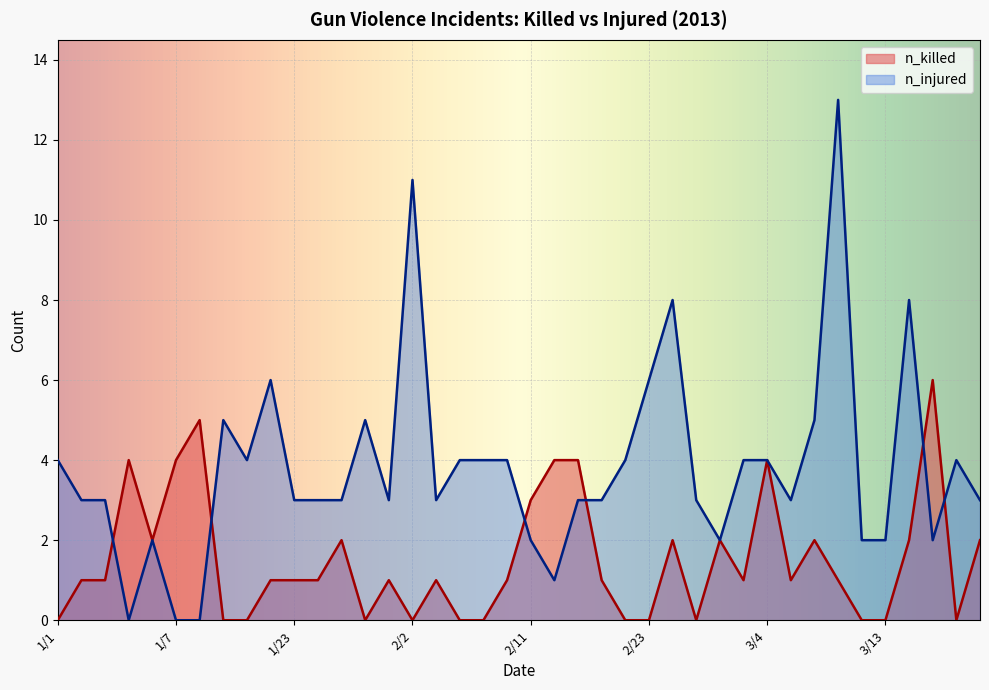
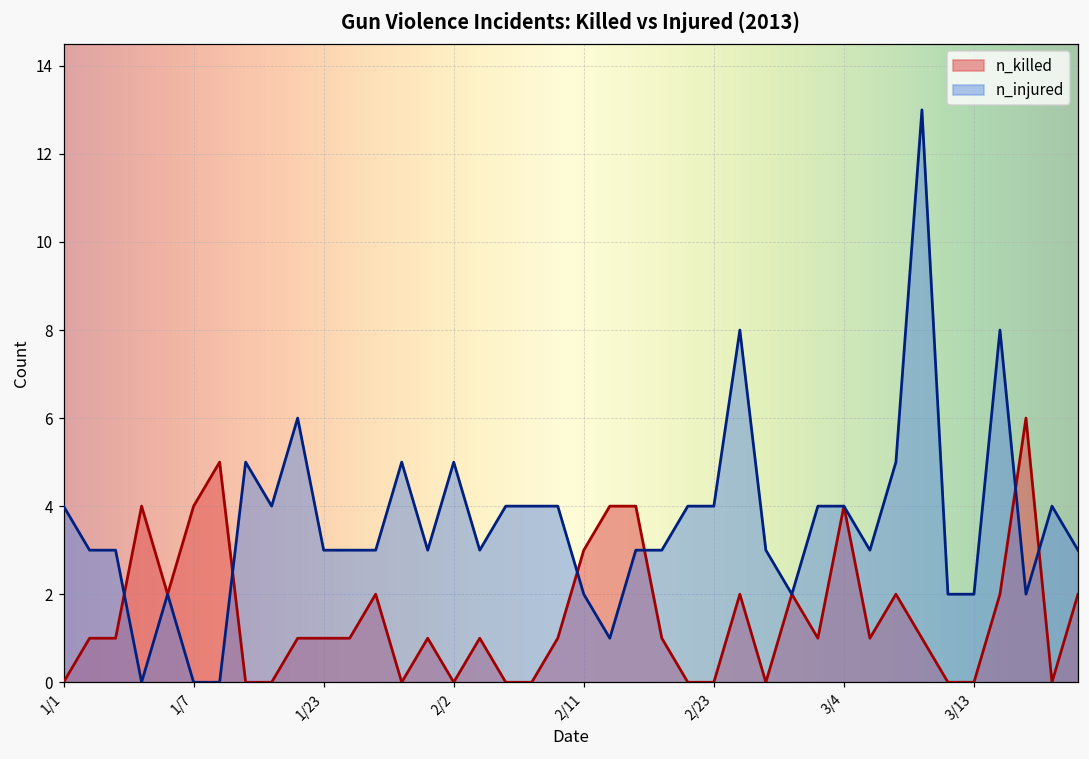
n_injured, 2/2: 11 -> 5
n_injured, 2/23: 6 -> 4
